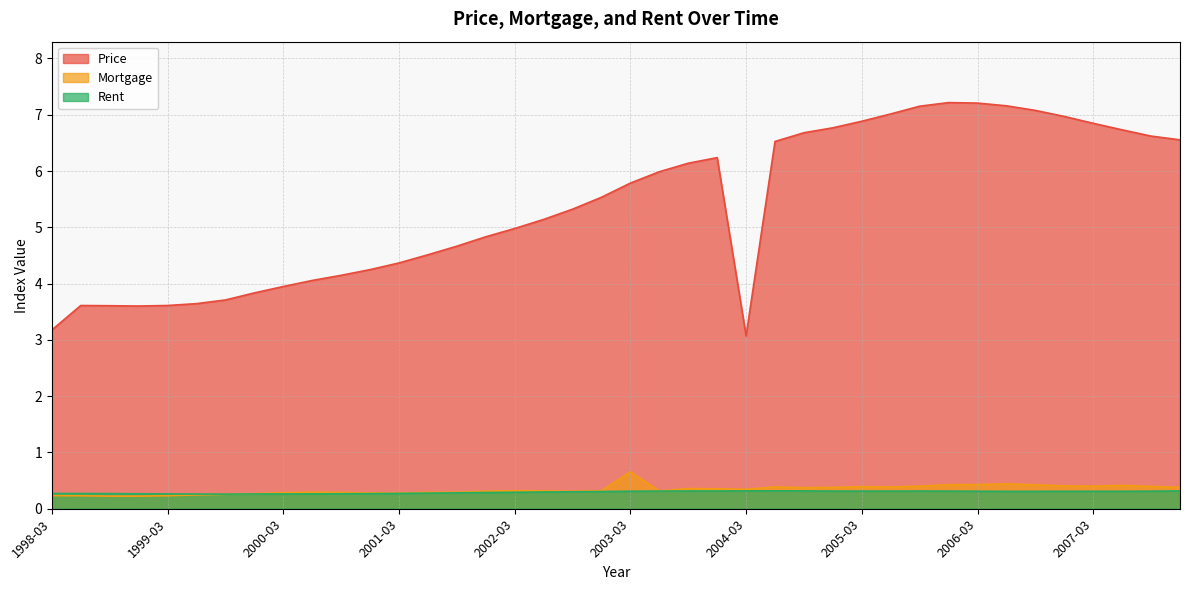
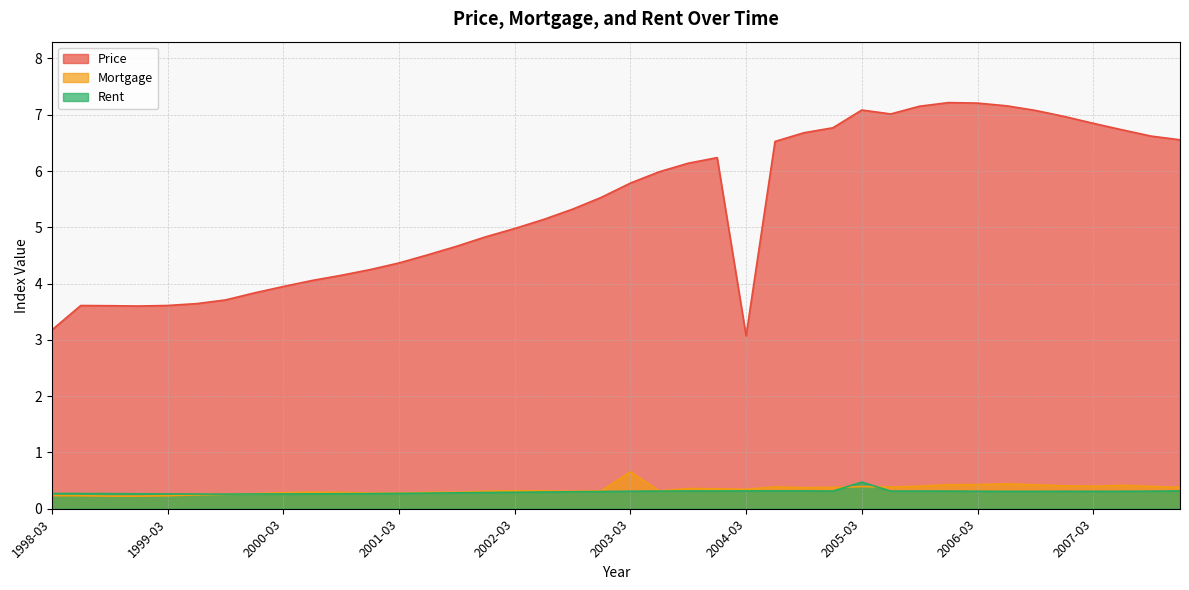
Price, 2005-03: 6.9 -> 7.1
Rent, 2005-03: 0.3 -> 0.5
